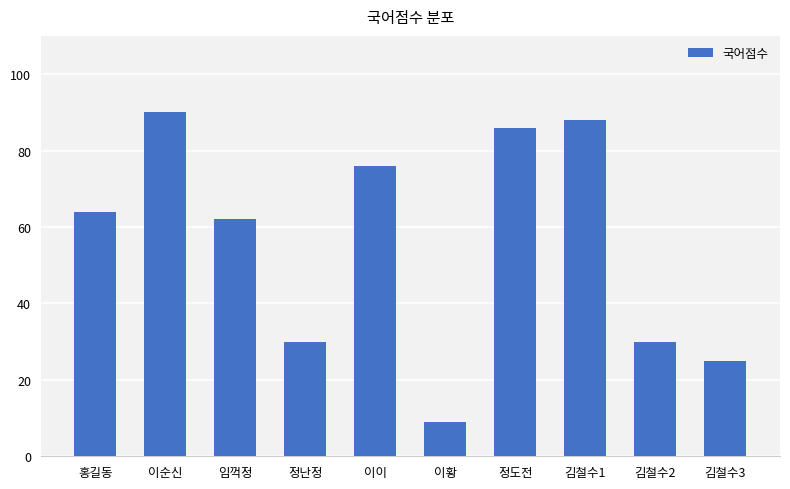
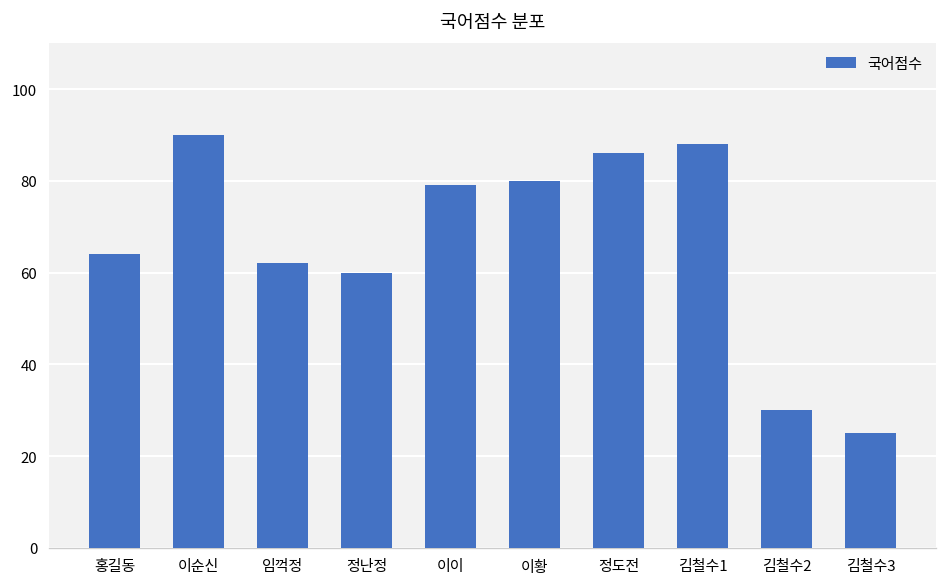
정난정: 30 -> 60
이이: 76 -> 79
이황: 9 -> 80
